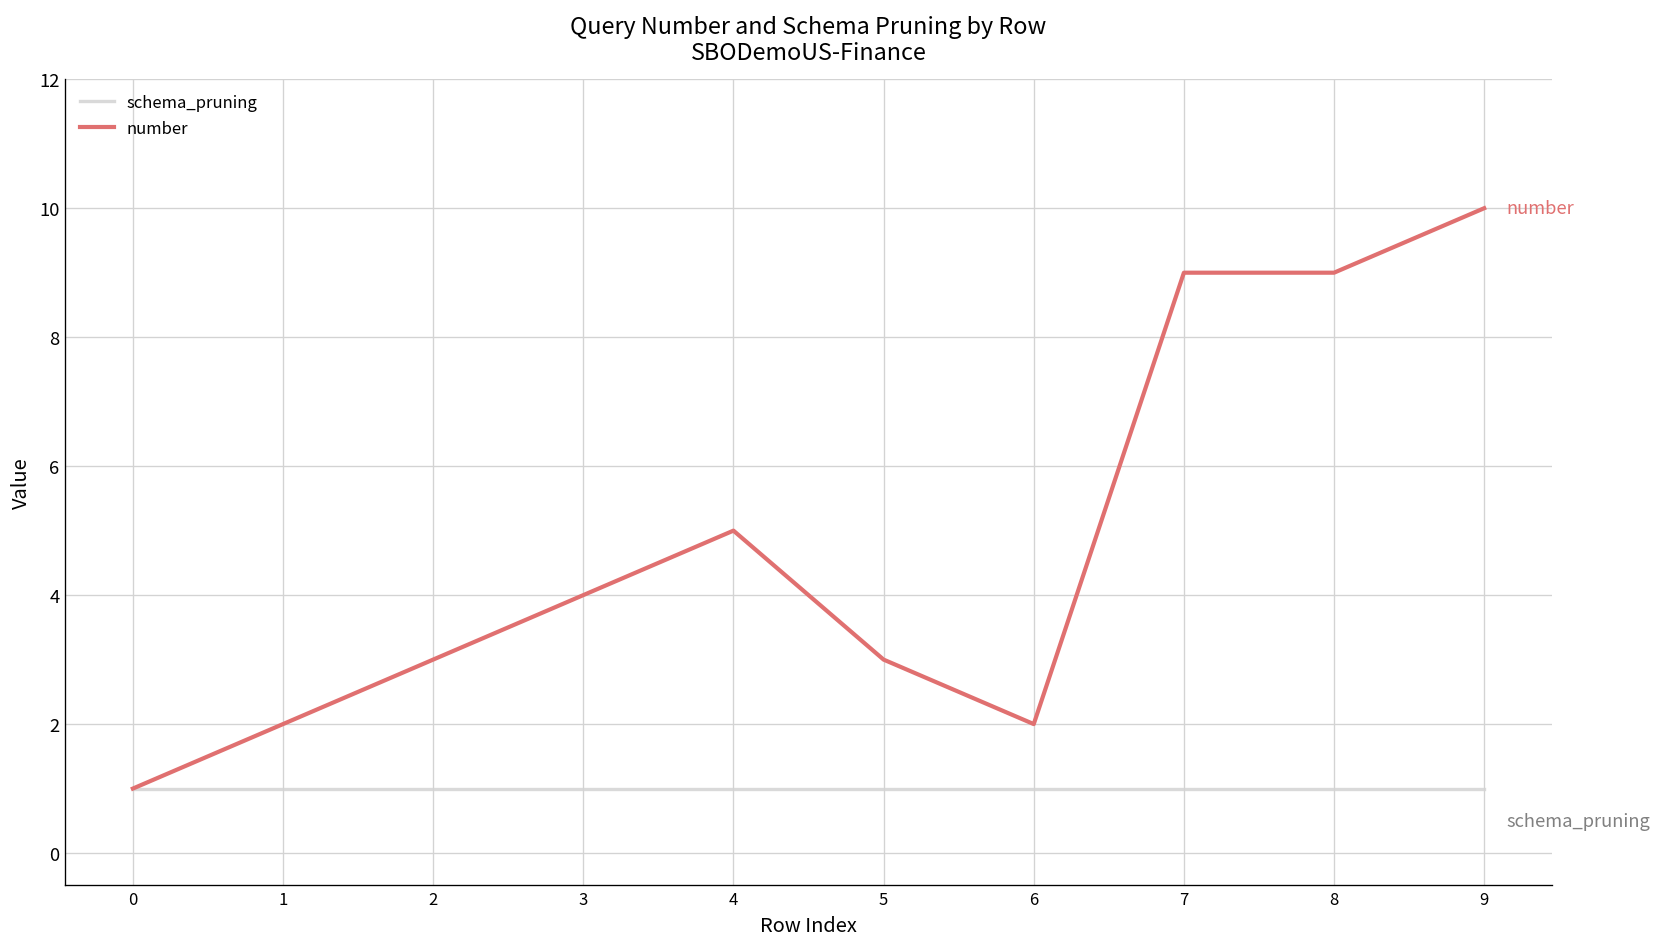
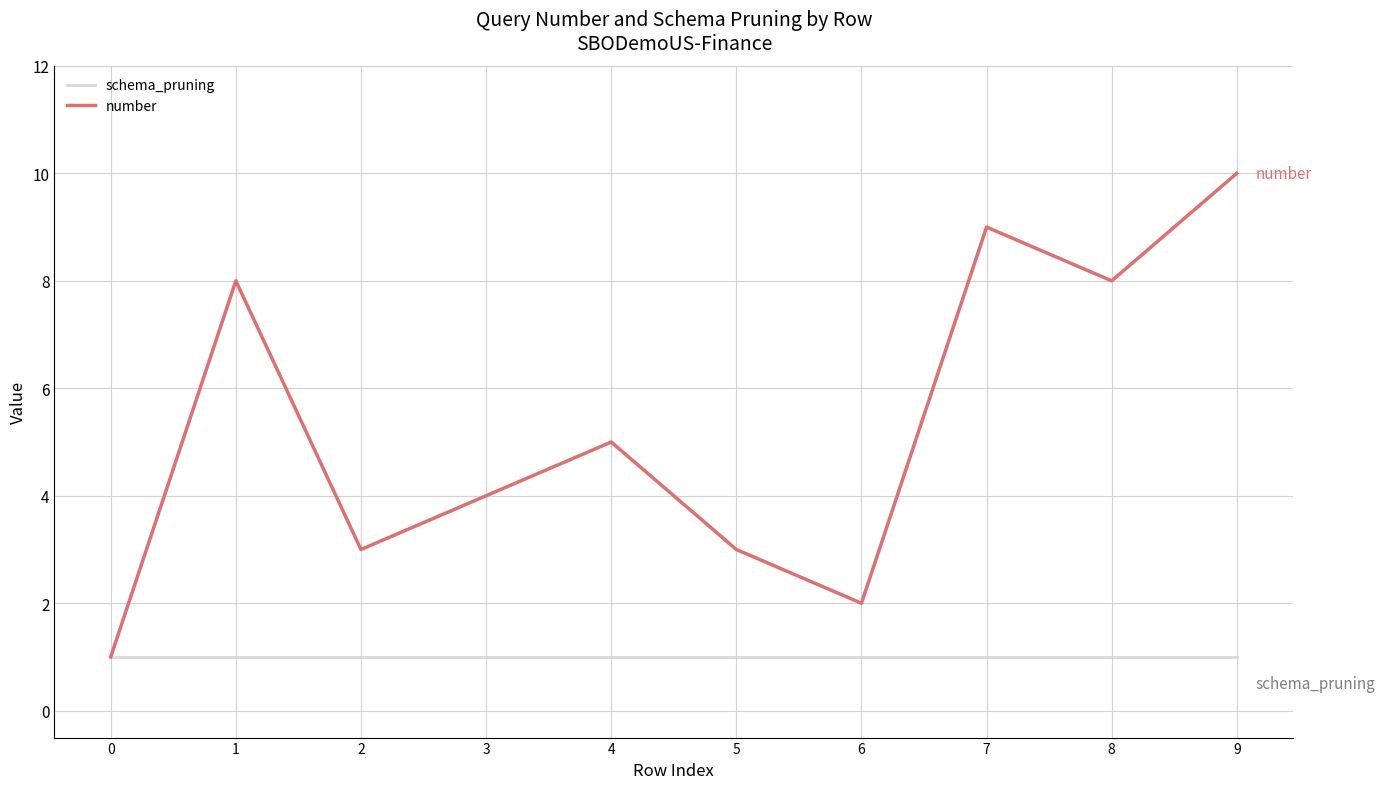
number, 1: 2 -> 8
number, 8: 9 -> 8
